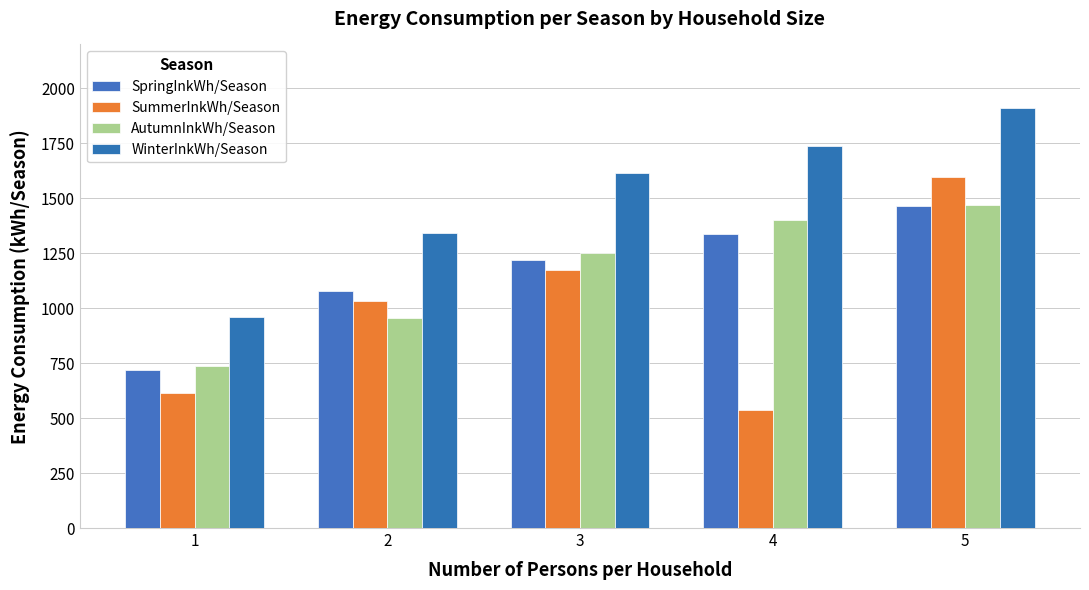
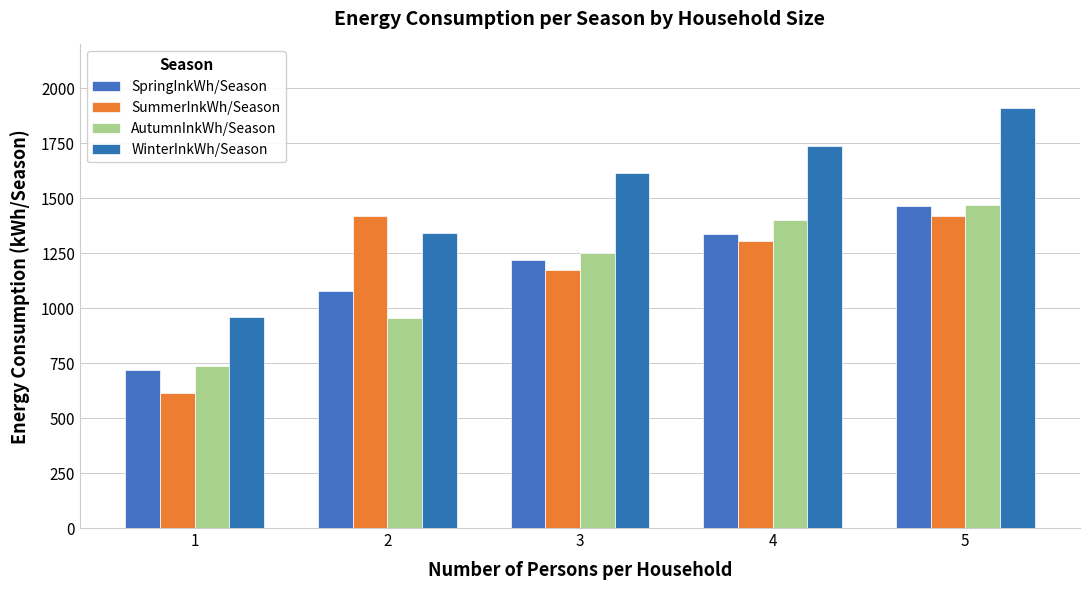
SummerInkWh/Season, 2: 1030 -> 1420
SummerInkWh/Season, 4: 540 -> 1300
SummerInkWh/Season, 5: 1600 -> 1420
